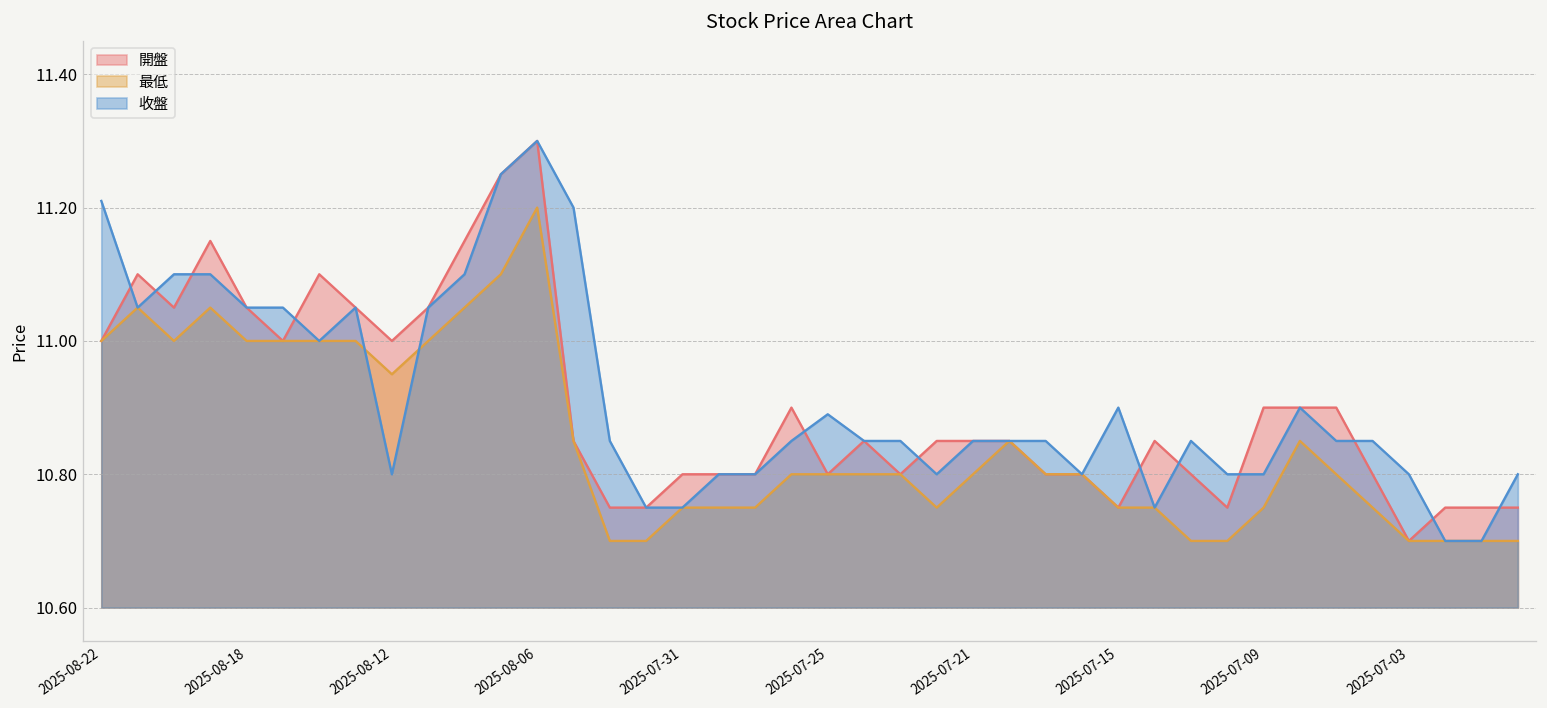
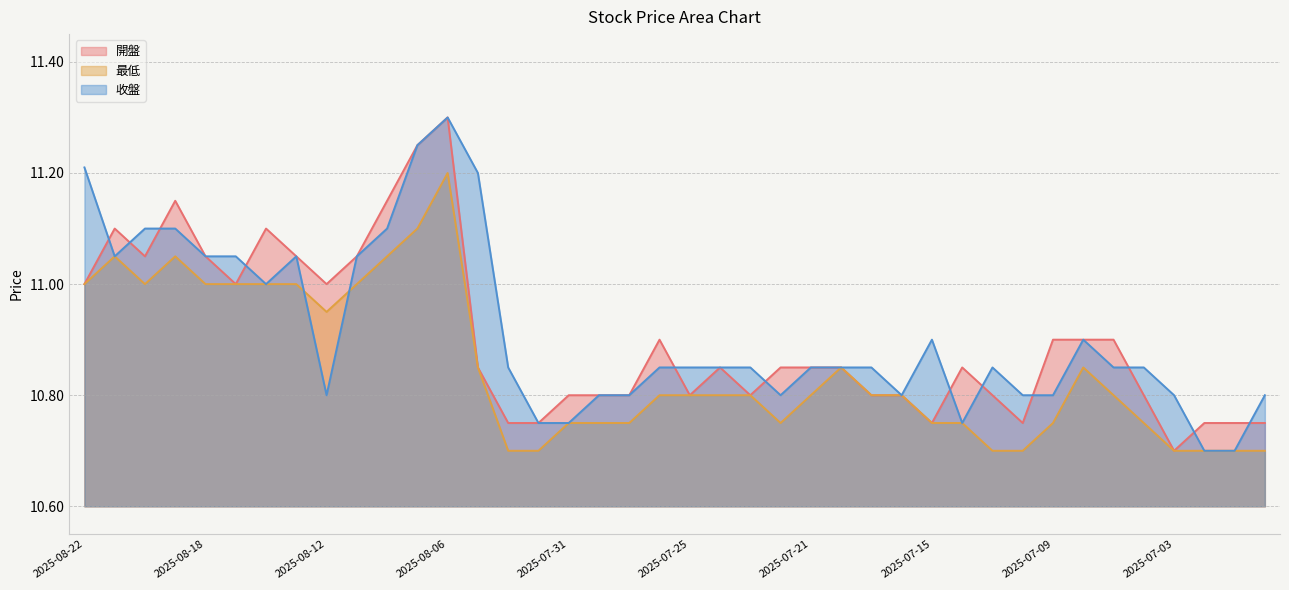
收盤, 2025-07-25: 10.89 -> 10.85
